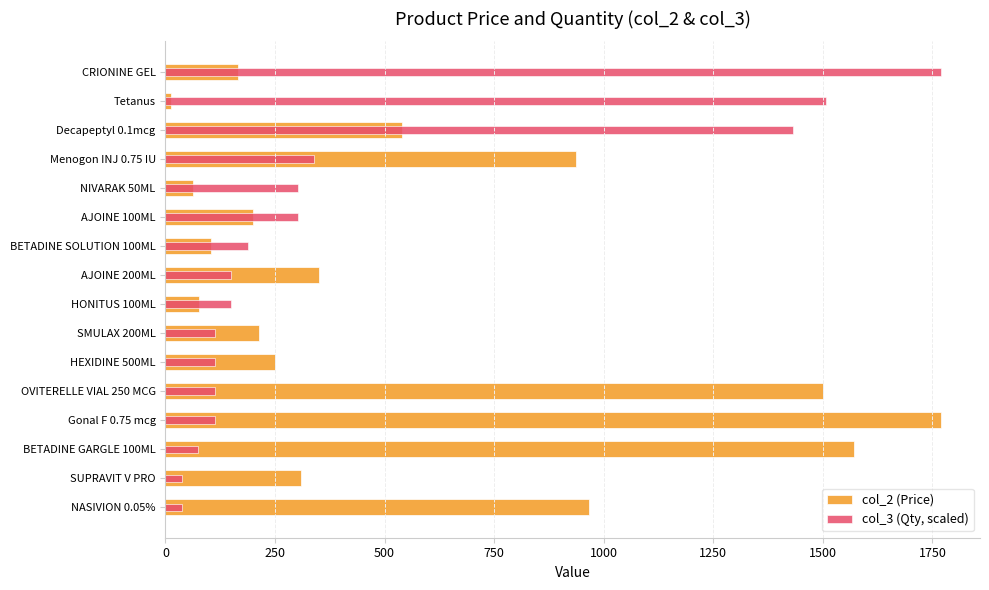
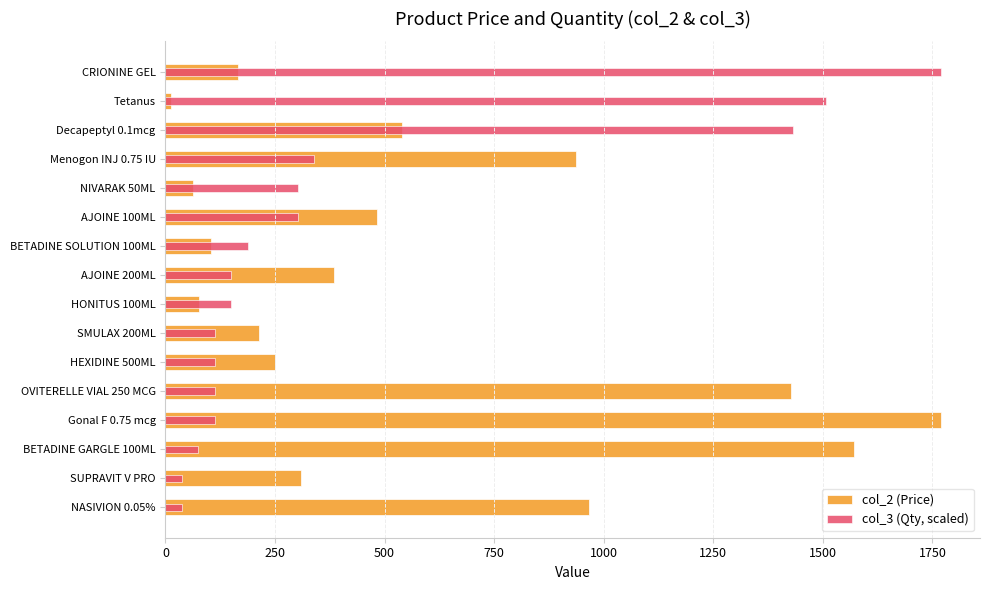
col_2 (Price), AJOINE 100ML: 200 -> 480
col_2 (Price), AJOINE 200ML: 350 -> 380
col_2 (Price), OVITERELLE VIAL 250 MCG: 1500 -> 1430
